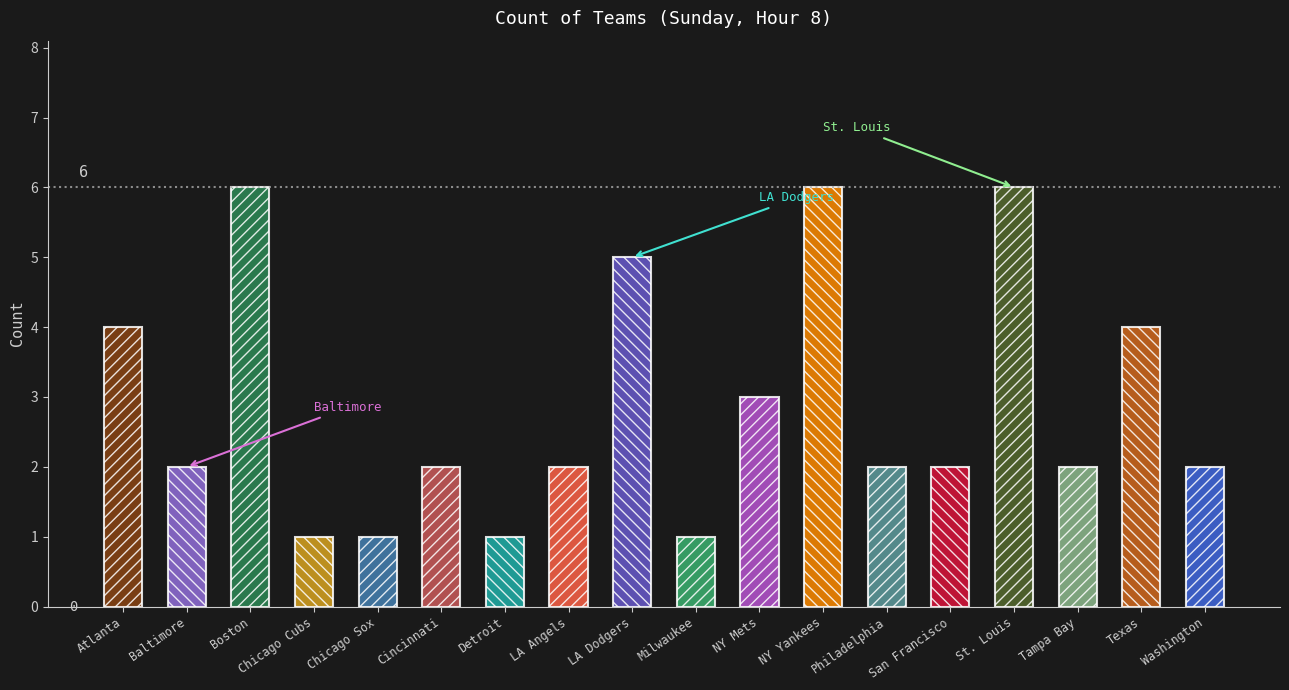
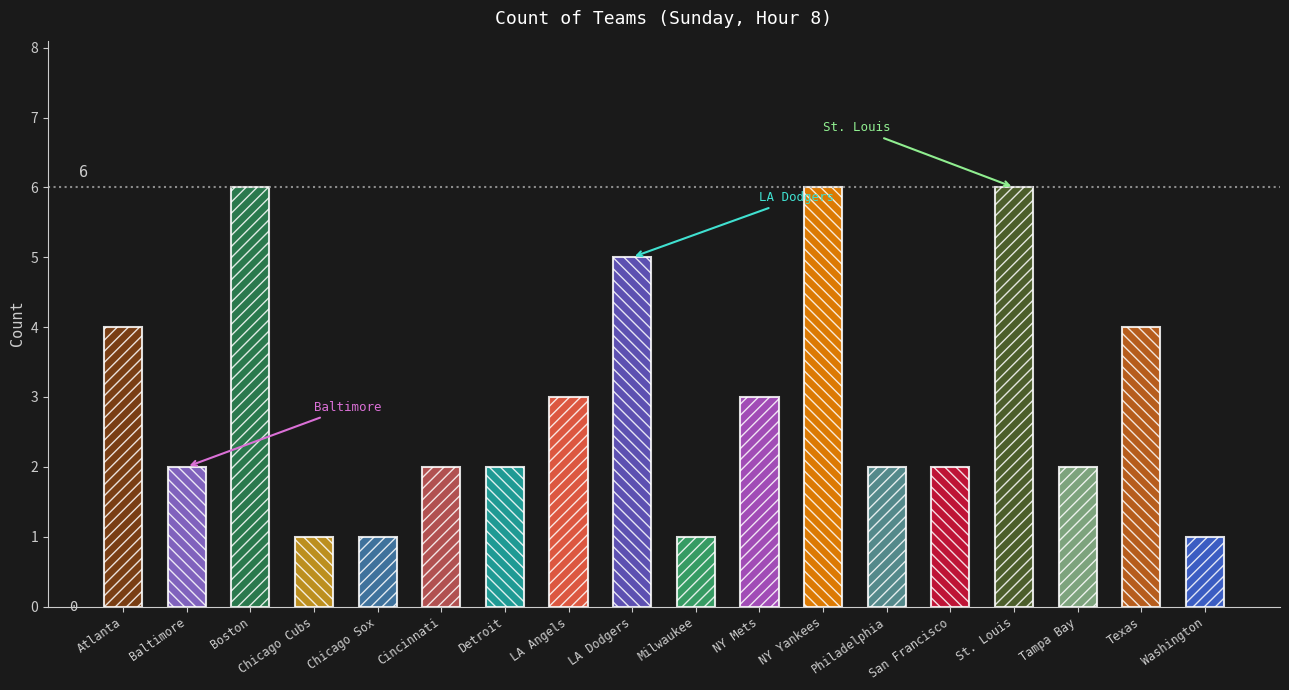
Detroit: 1 -> 2
LA Angels: 2 -> 3
Washington: 2 -> 1
